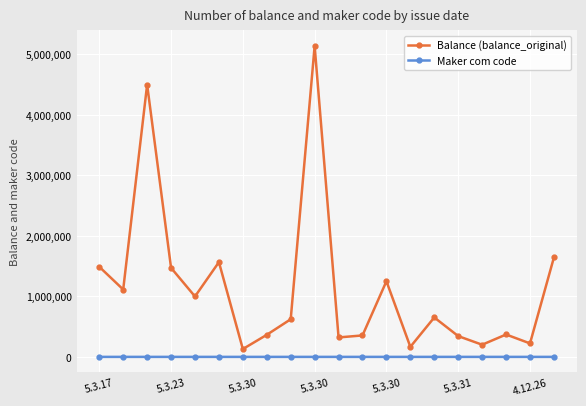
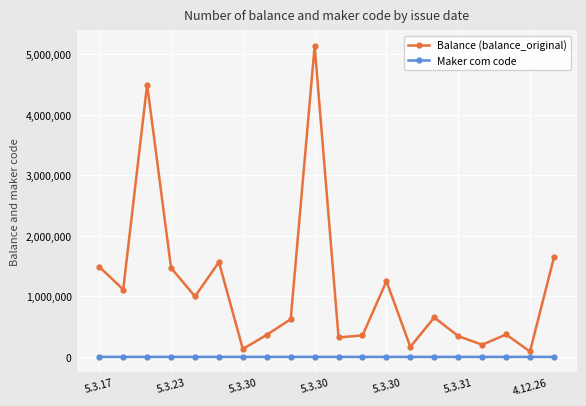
Balance (balance_original), 4.12.26: 200,000 -> 100,000
